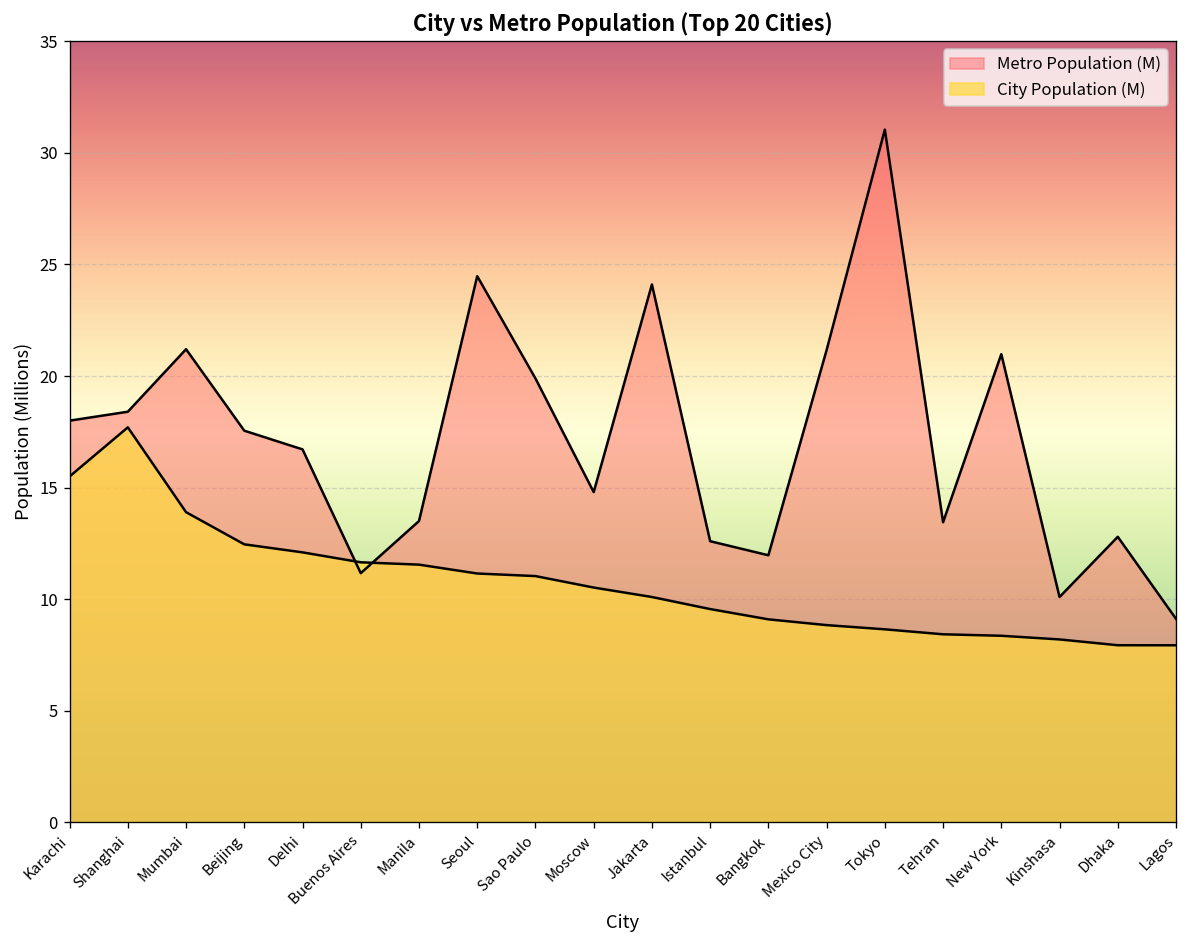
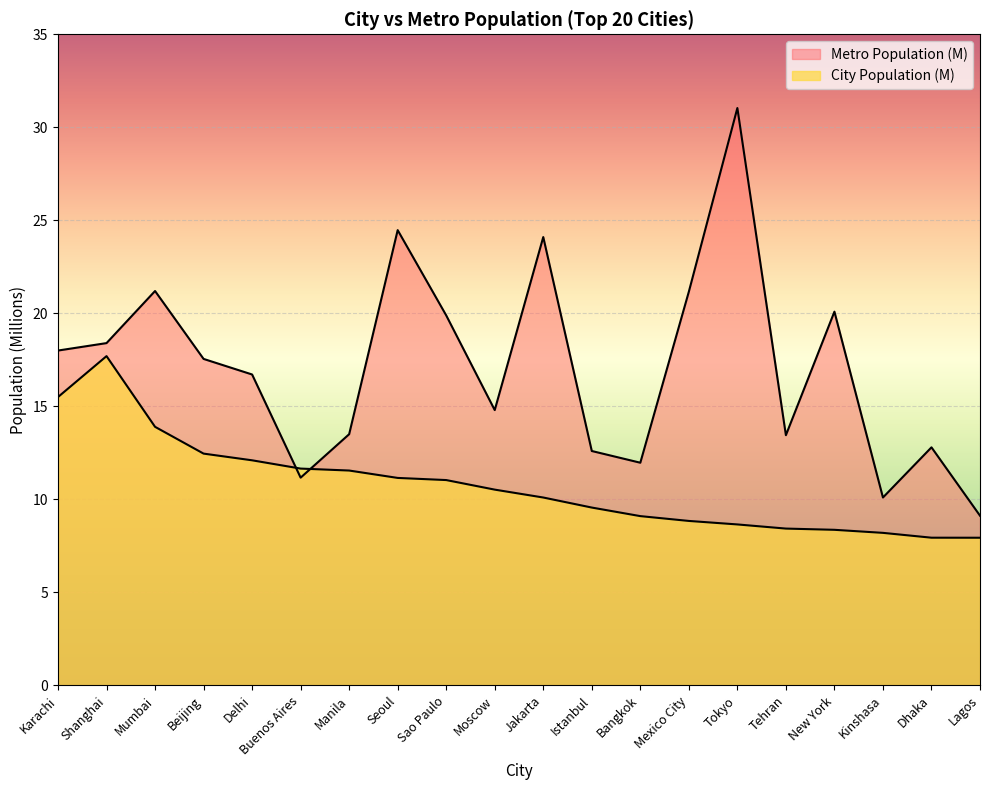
Metro Population (M), New York: 21.0 -> 20.1
